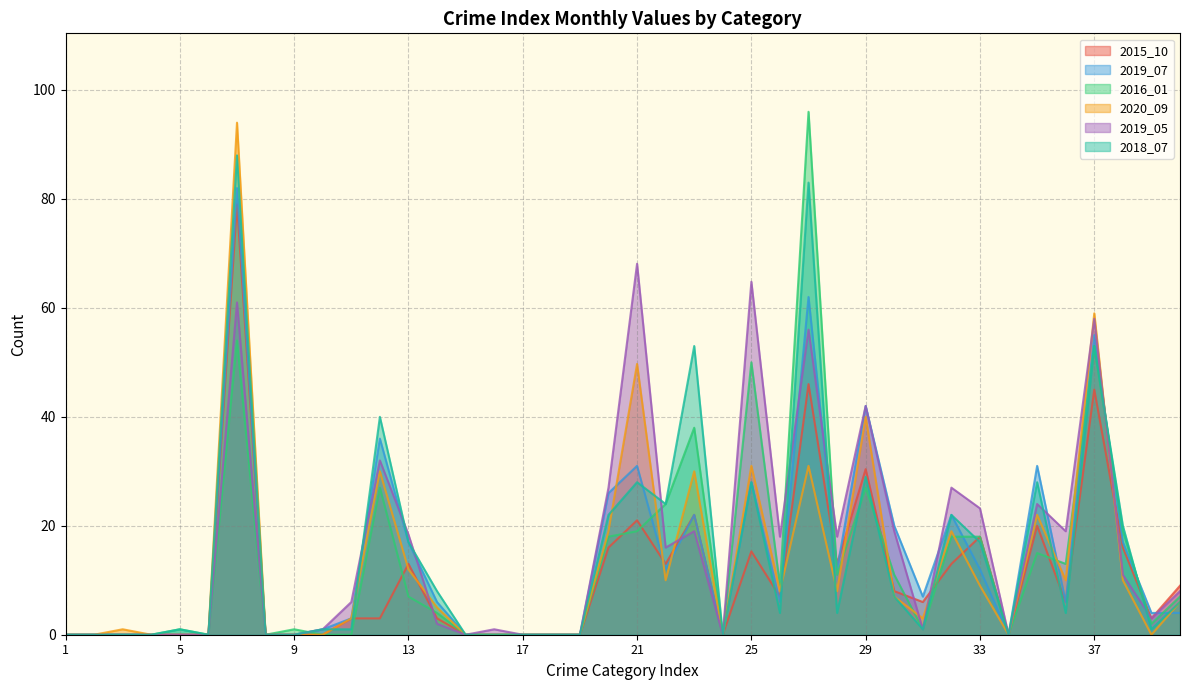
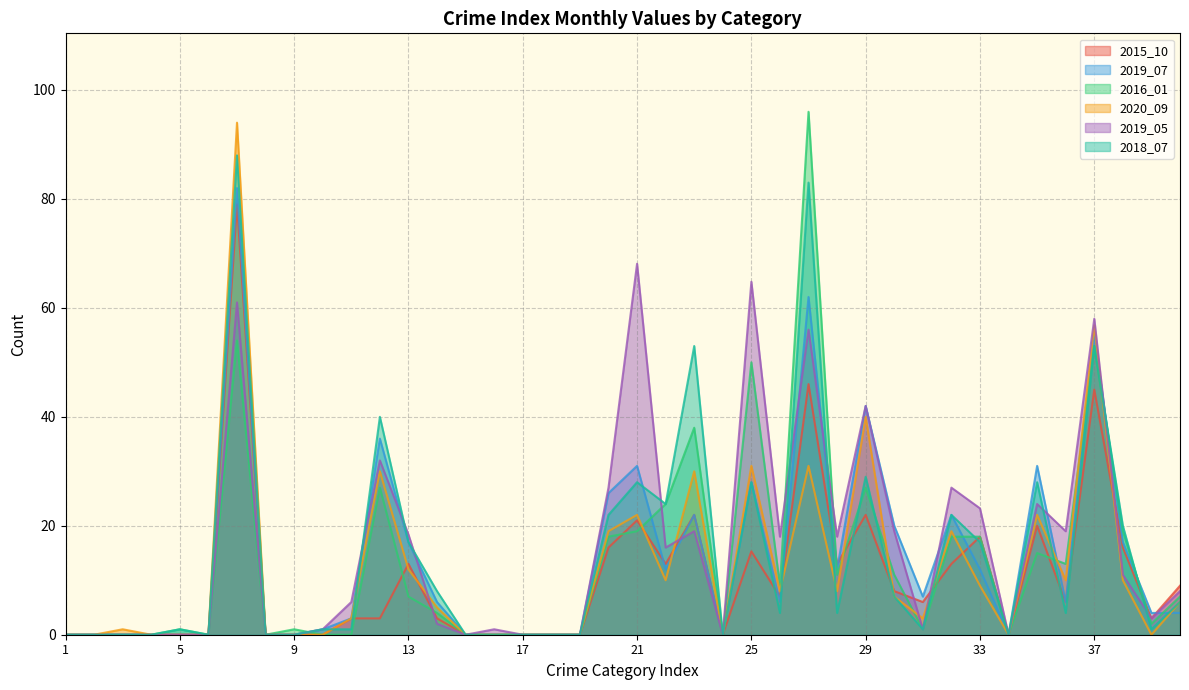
2020_09, 21: 50 -> 22
2015_10, 29: 30 -> 22
2020_09, 37: 59 -> 57
